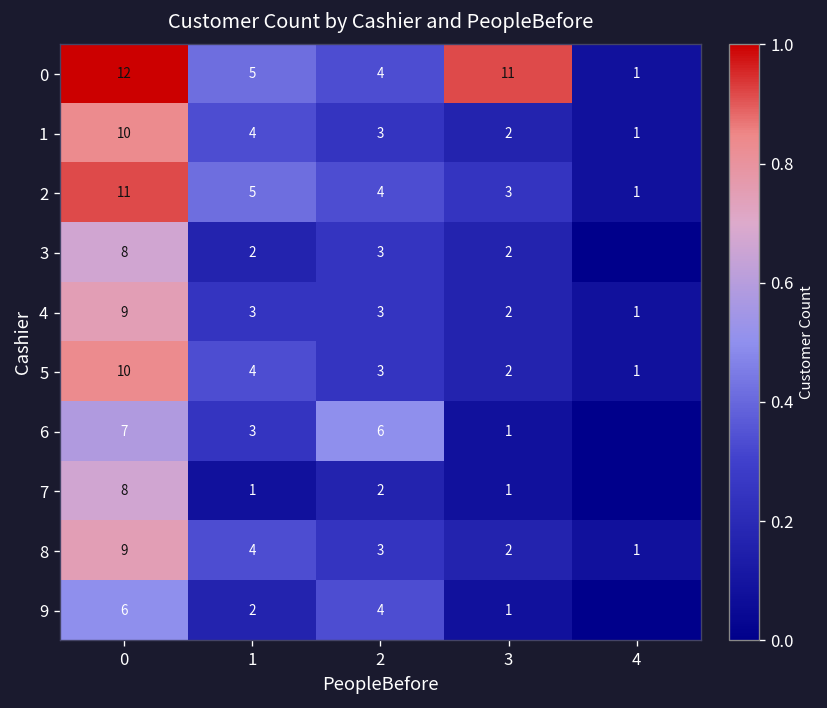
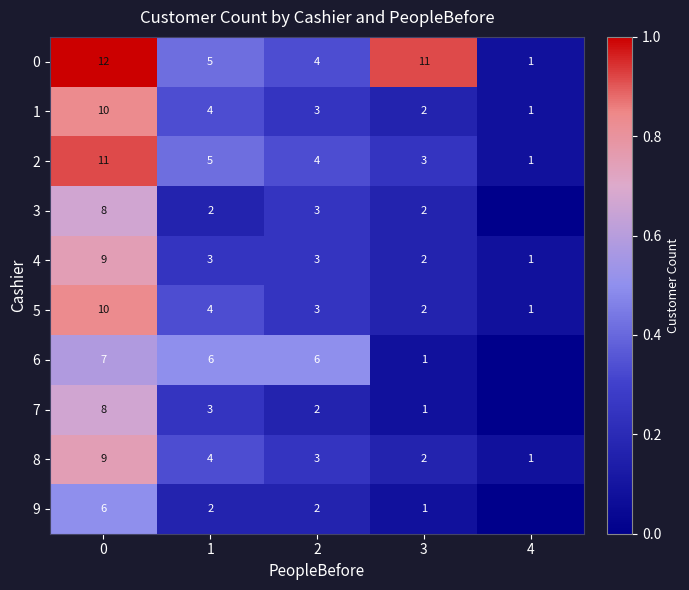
6, 1: 3 -> 6
7, 1: 1 -> 3
9, 2: 4 -> 2
